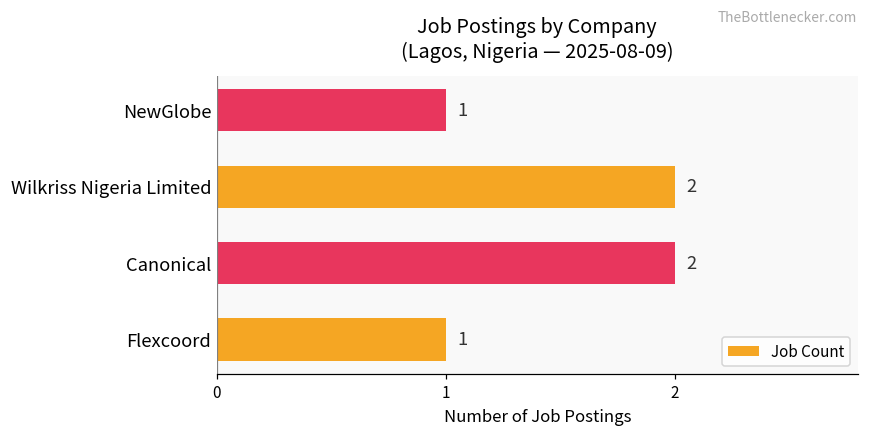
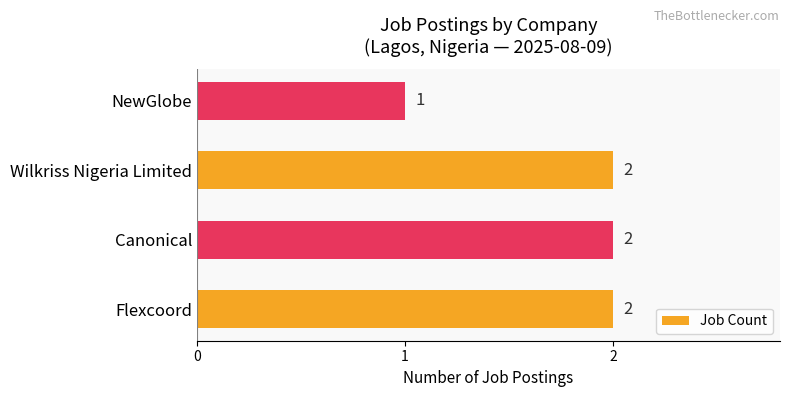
Flexcoord: 1 -> 2
